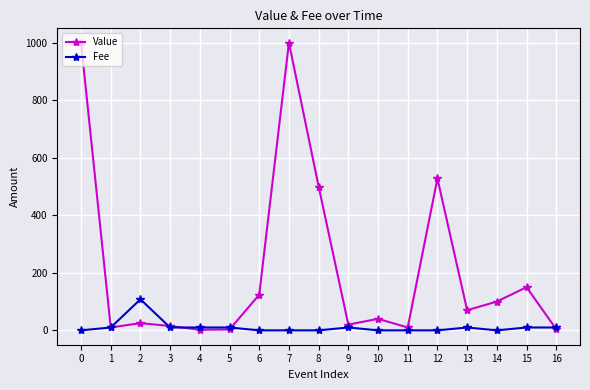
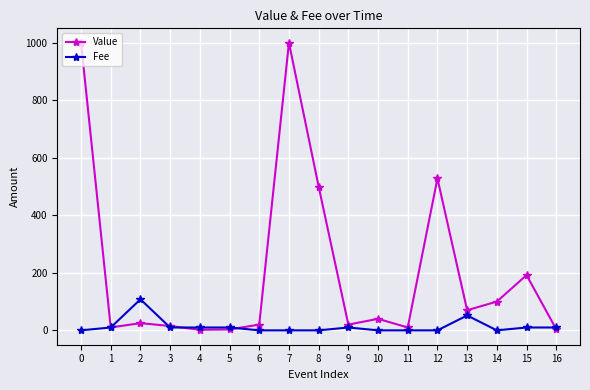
Value, 6: 120 -> 20
Fee, 13: 10 -> 50
Value, 15: 150 -> 190
